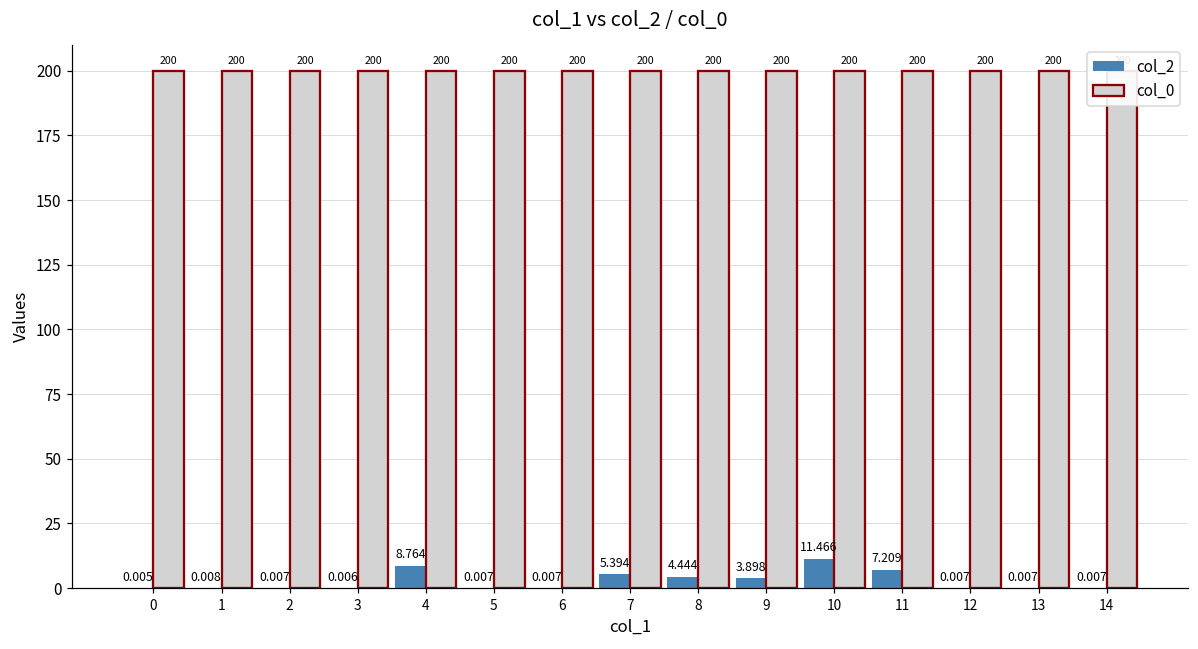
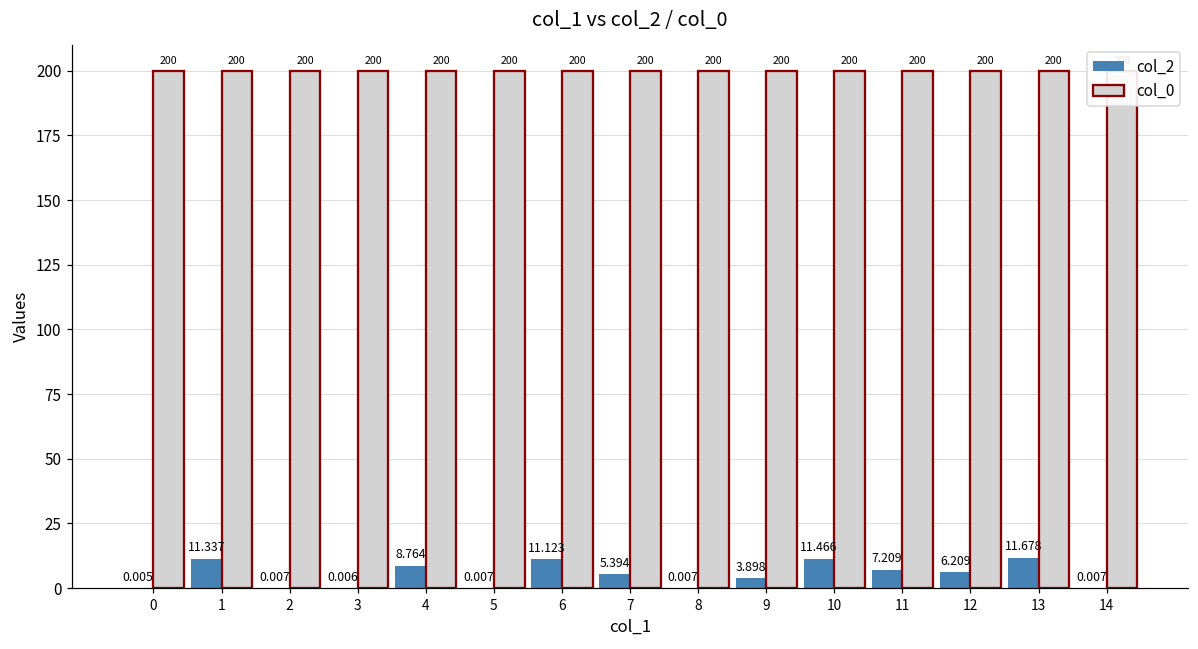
col_2, 1: 0.008 -> 11.337
col_2, 6: 0.007 -> 11.123
col_2, 8: 4.444 -> 0.007
col_2, 12: 0.007 -> 6.209
col_2, 13: 0.007 -> 11.678
